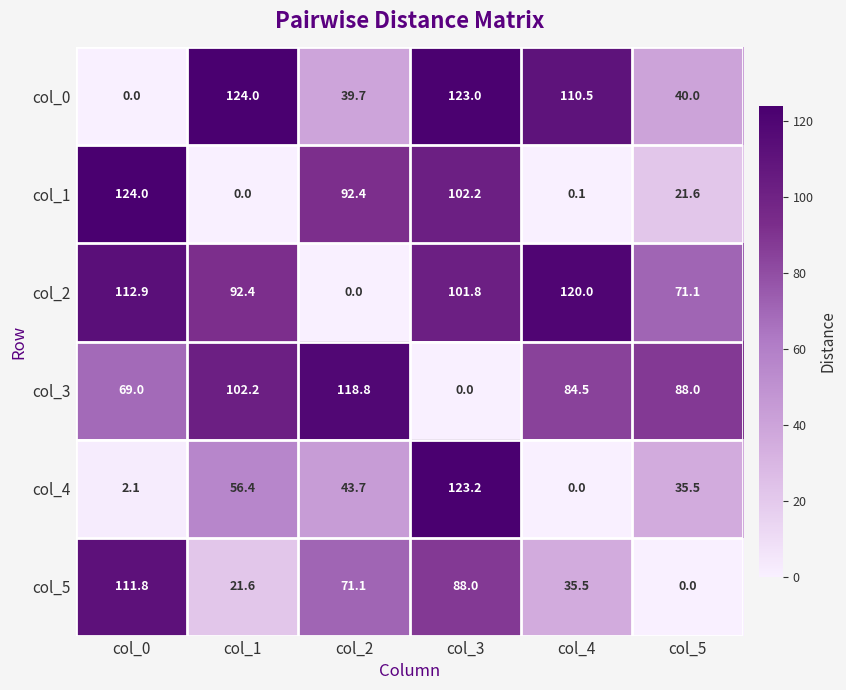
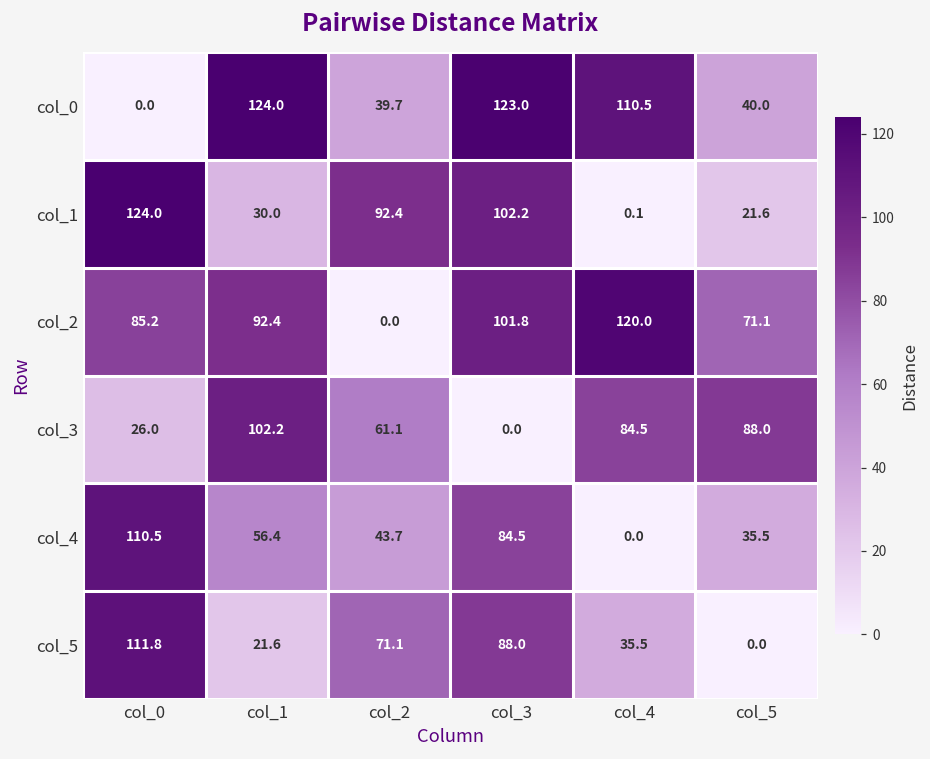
col_1, col_1: 0.0 -> 30.0
col_2, col_0: 112.9 -> 85.2
col_3, col_0: 69.0 -> 26.0
col_3, col_2: 118.8 -> 61.1
col_4, col_0: 2.1 -> 110.5
col_4, col_3: 123.2 -> 84.5
